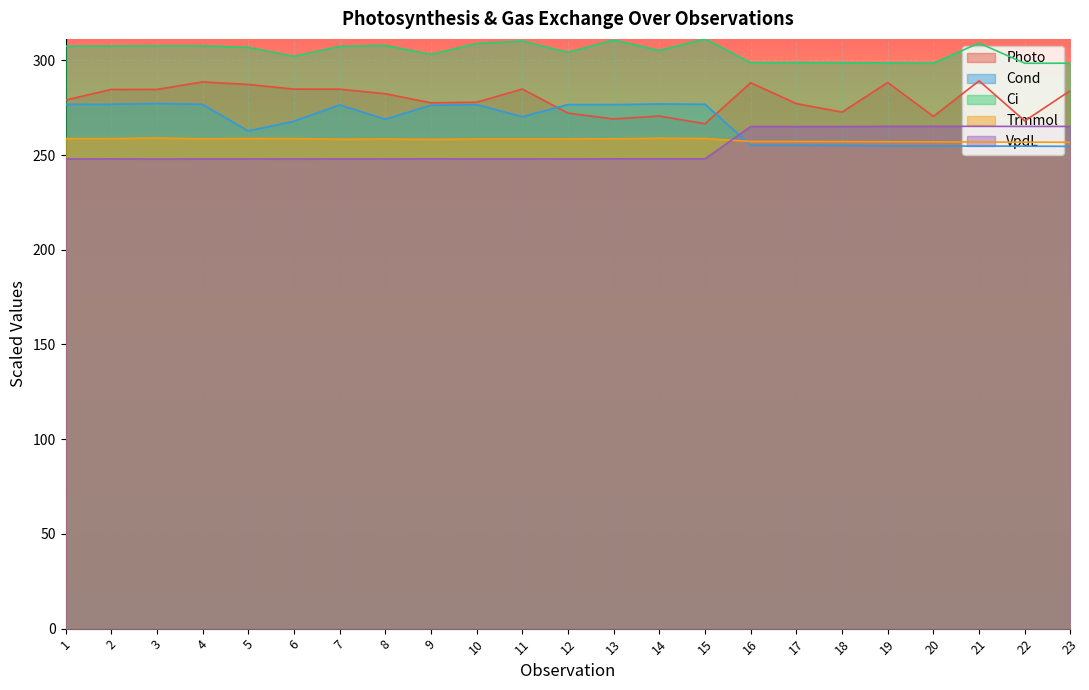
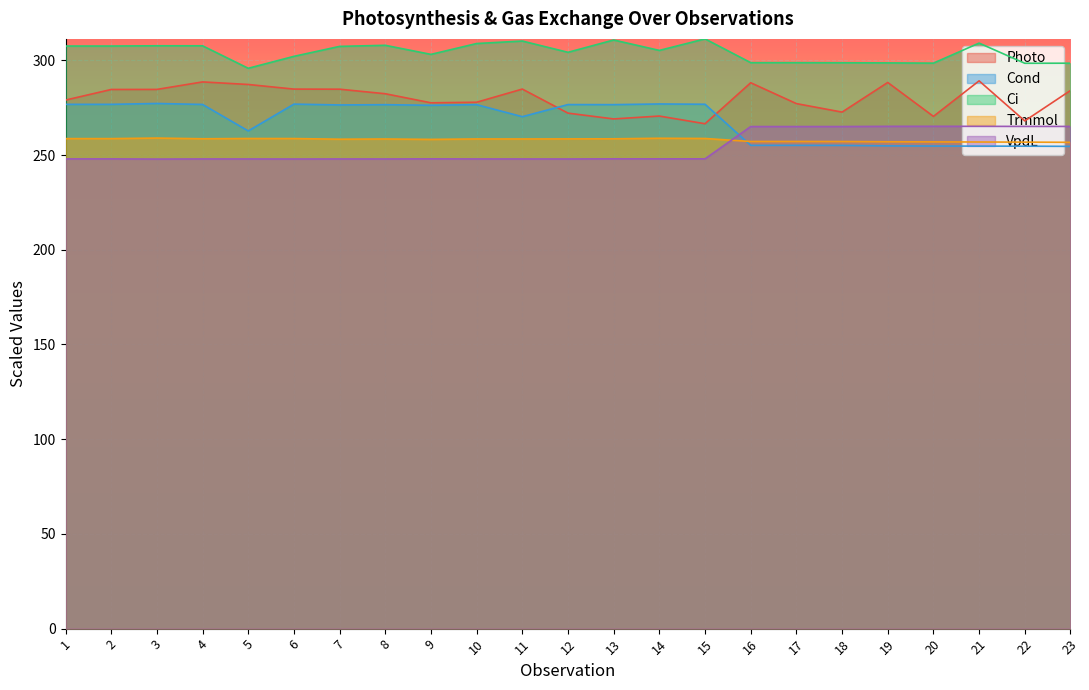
Ci, 5: 307 -> 296
Cond, 6: 268 -> 277
Cond, 8: 269 -> 277
